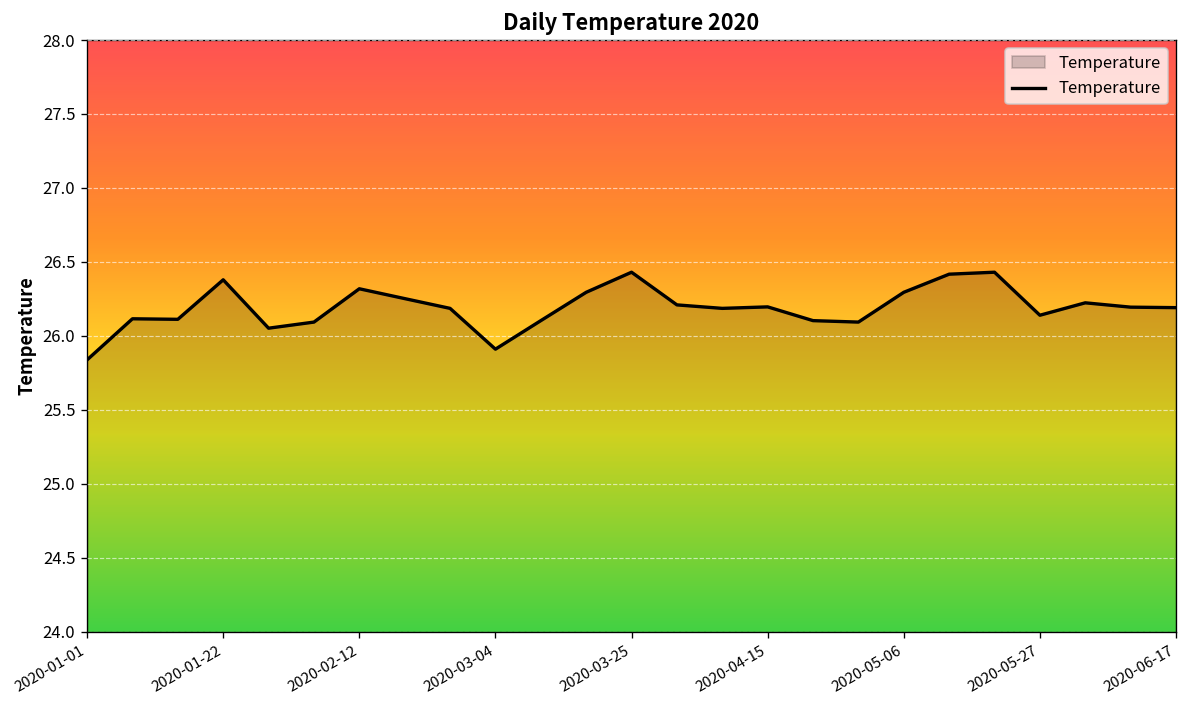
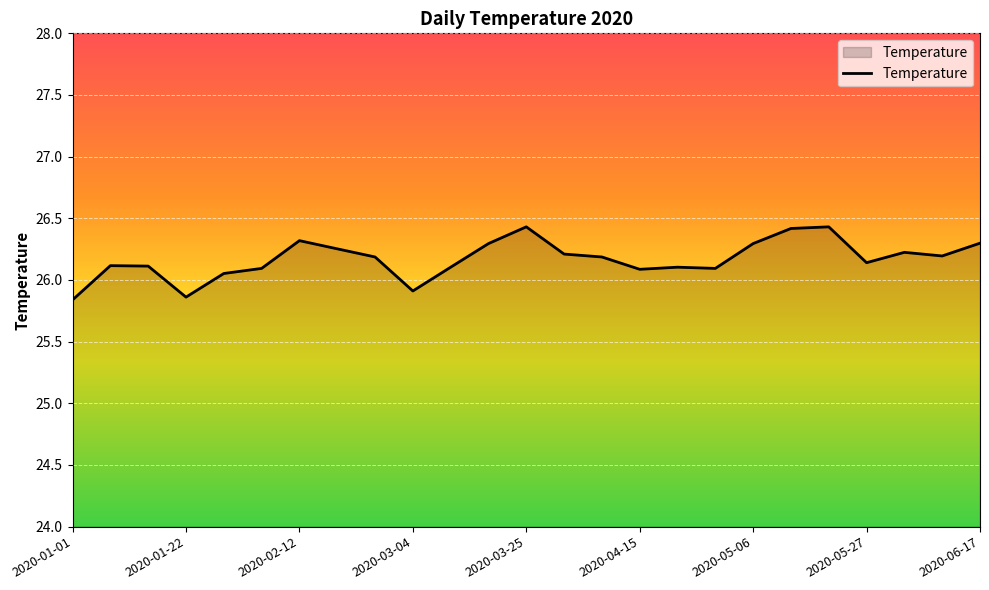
2020-01-22: 26.38 -> 25.86
2020-04-15: 26.20 -> 26.09
2020-06-17: 26.19 -> 26.30
